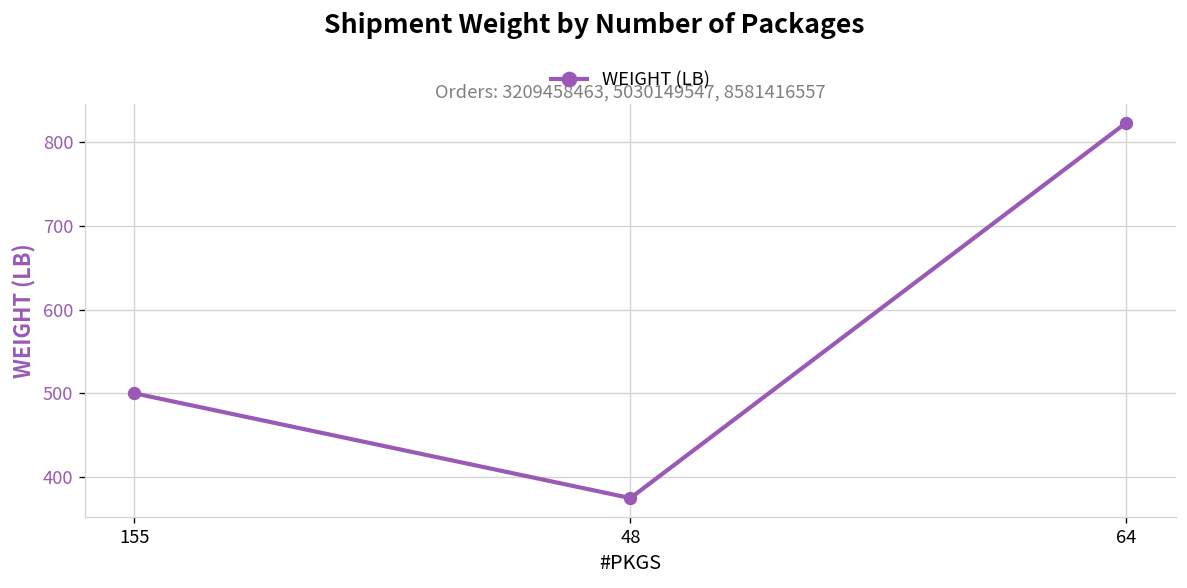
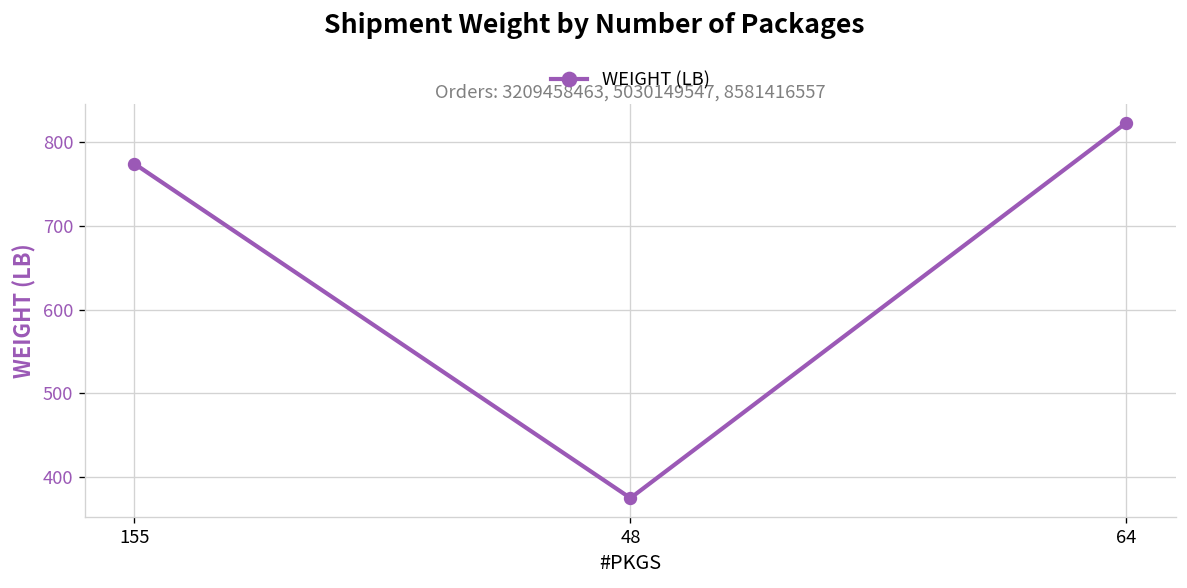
155: 500 -> 770
